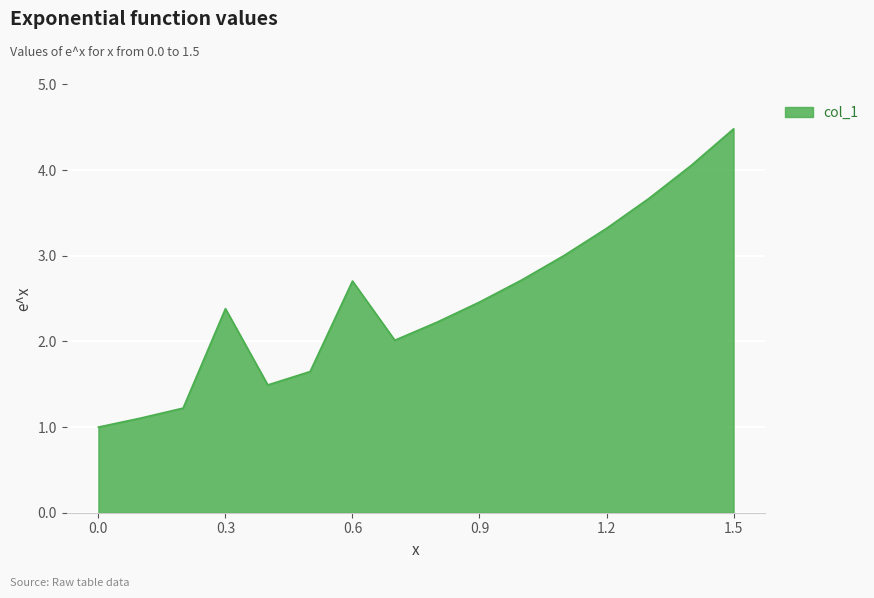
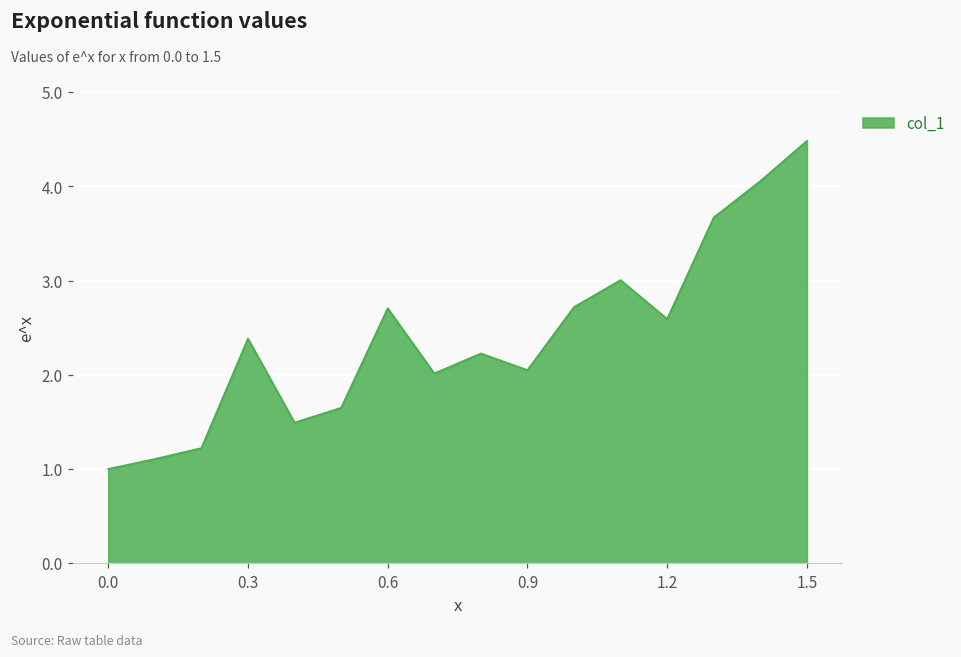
0.9: 2.5 -> 2.0
1.2: 3.3 -> 2.6
